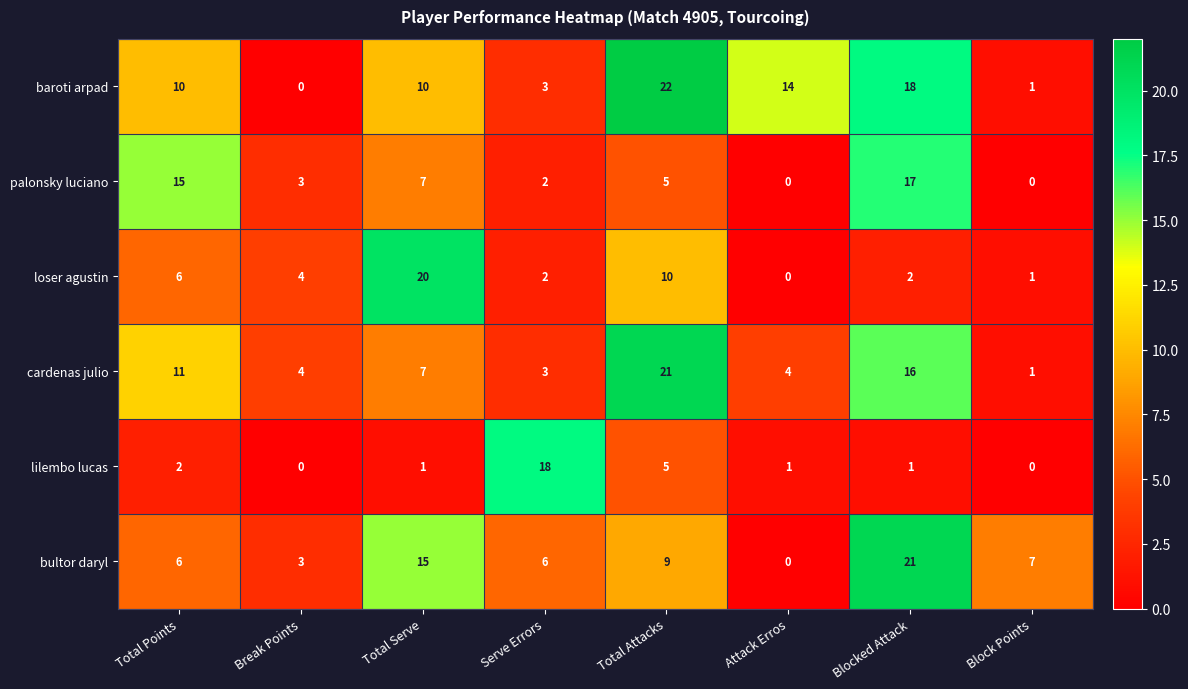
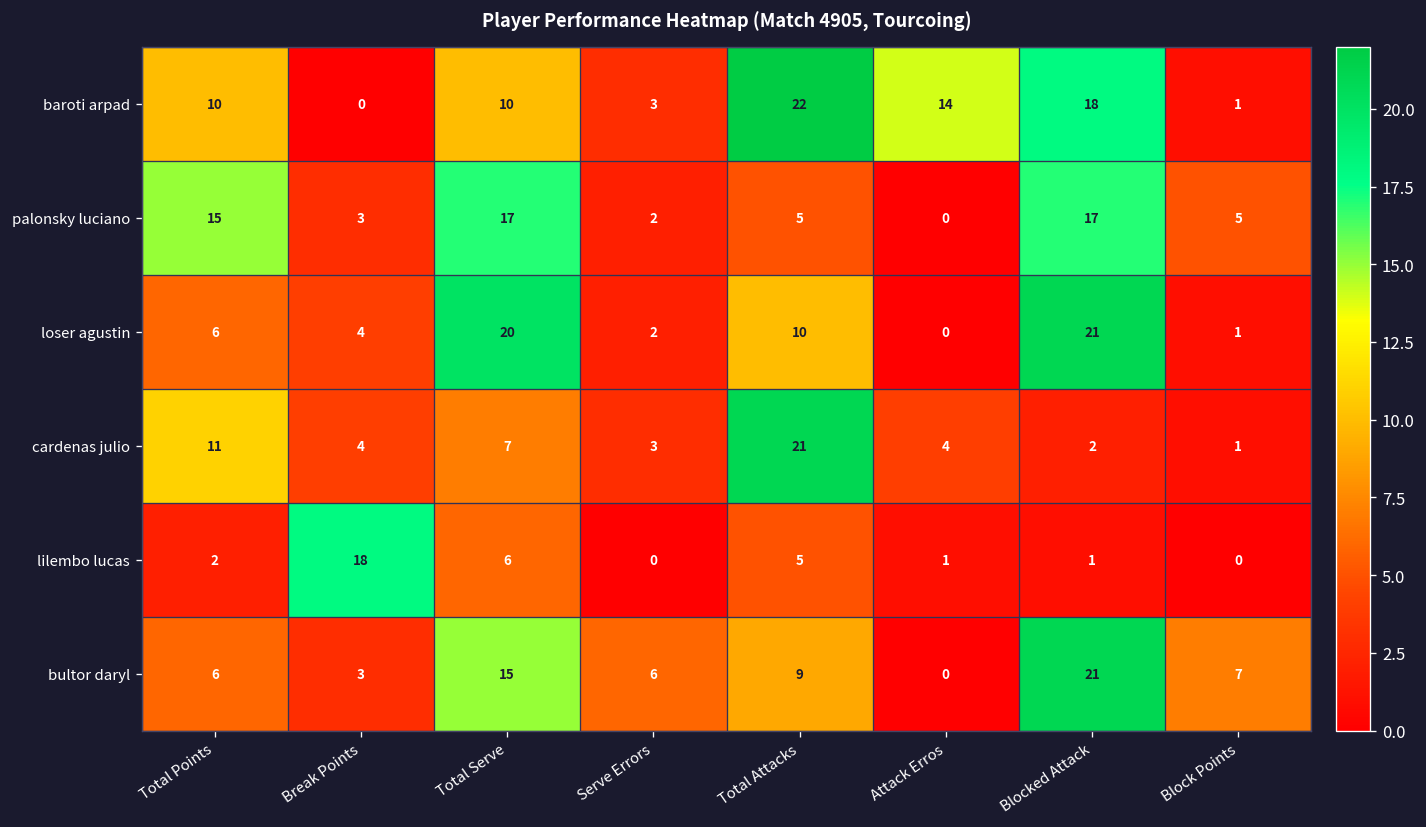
palonsky luciano, Total Serve: 7 -> 17
palonsky luciano, Block Points: 0 -> 5
loser agustin, Blocked Attack: 2 -> 21
cardenas julio, Blocked Attack: 16 -> 2
lilembo lucas, Break Points: 0 -> 18
lilembo lucas, Total Serve: 1 -> 6
lilembo lucas, Serve Errors: 18 -> 0
